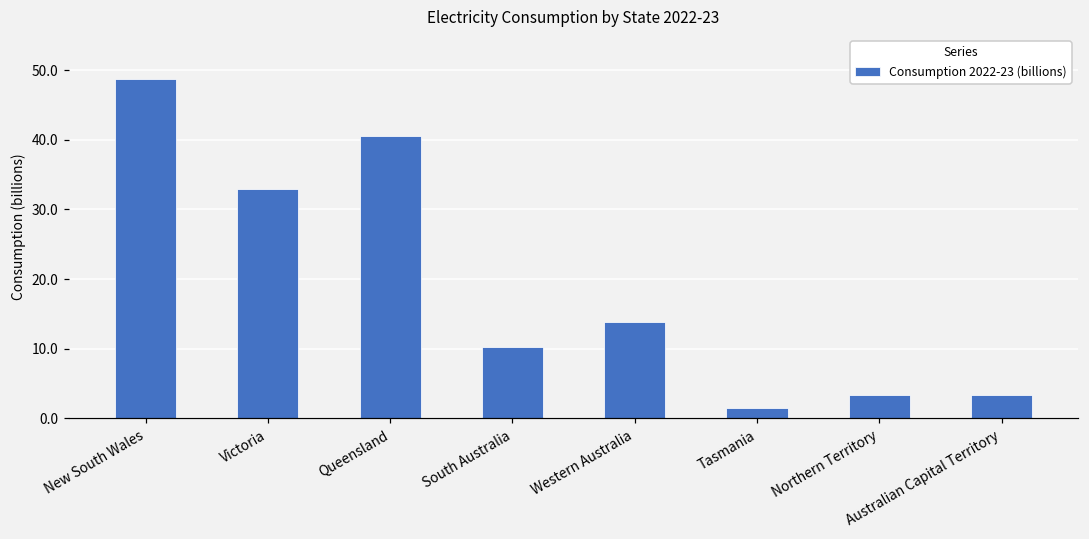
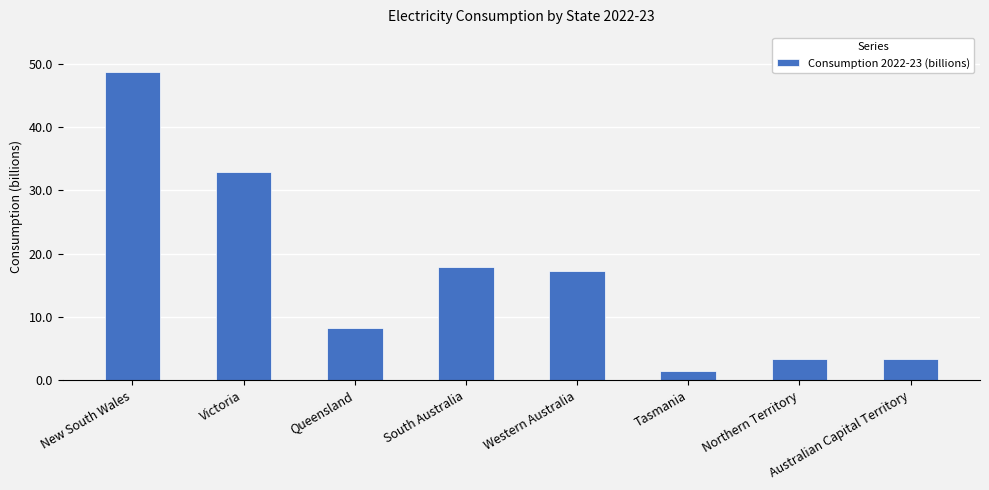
Queensland: 41 -> 8
South Australia: 10 -> 18
Western Australia: 14 -> 17
